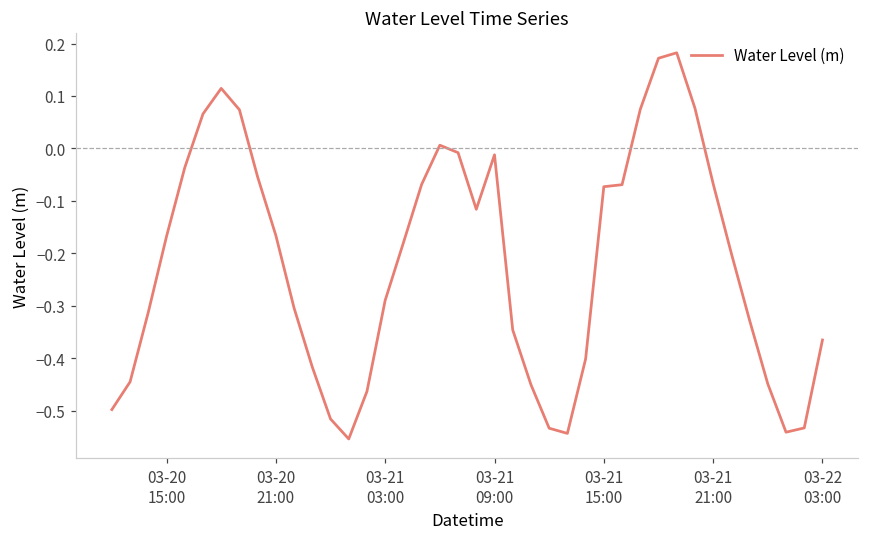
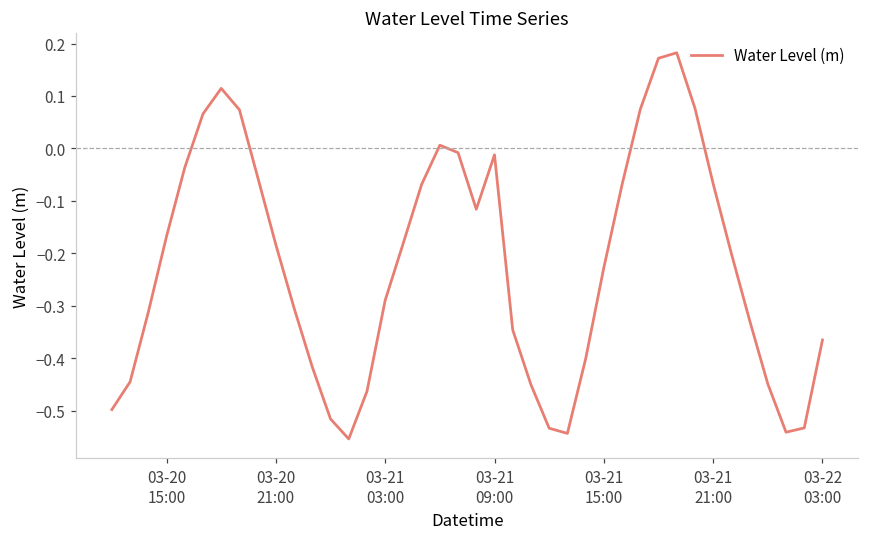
03-20 21:00: -0.17 -> -0.18
03-21 15:00: -0.07 -> -0.23
